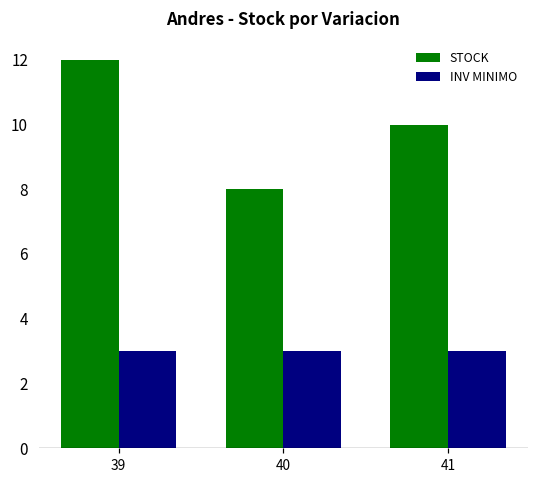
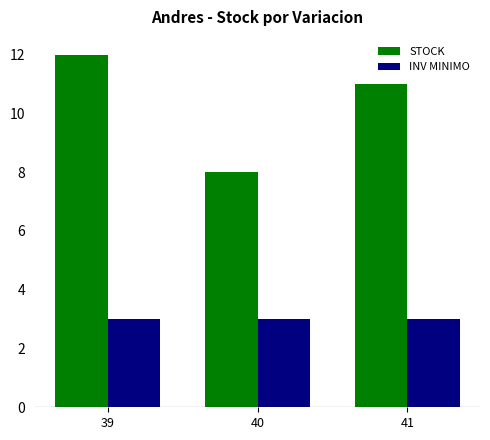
STOCK, 41: 10 -> 11
